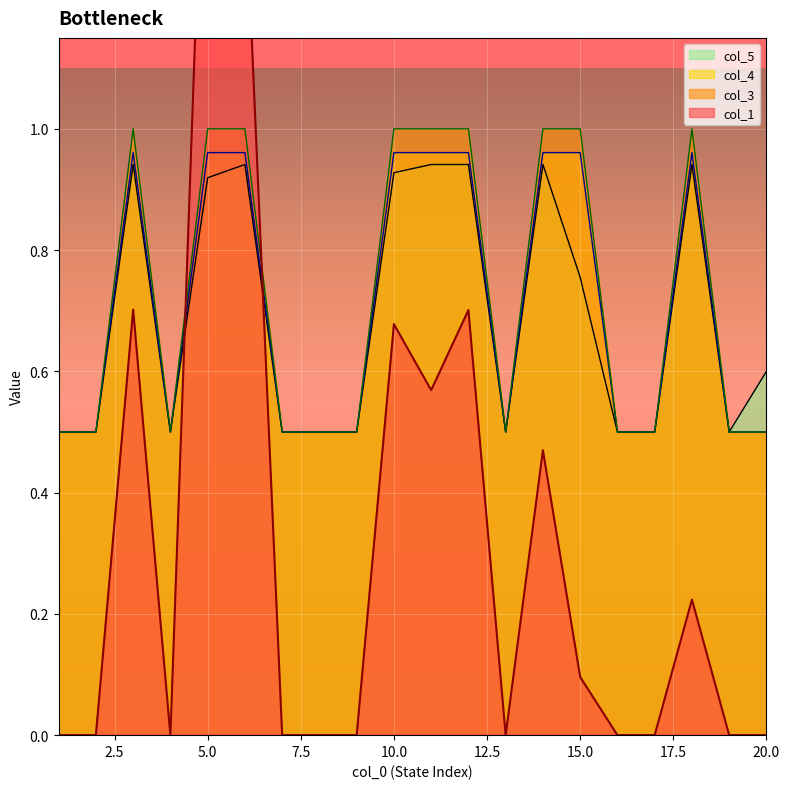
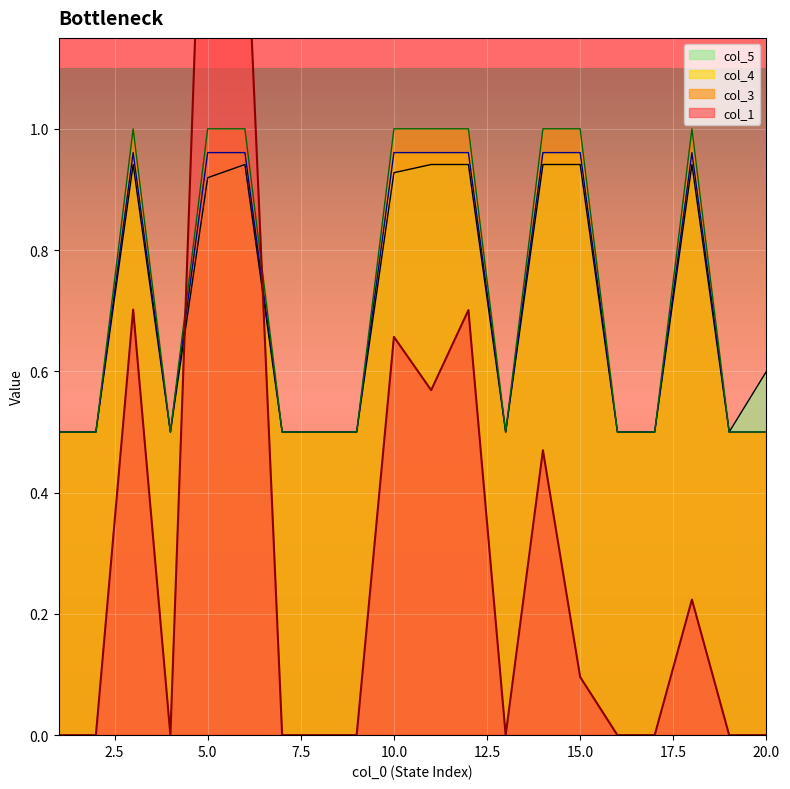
col_1, 10.0: 0.68 -> 0.66
col_5, 15.0: 0.76 -> 0.94
